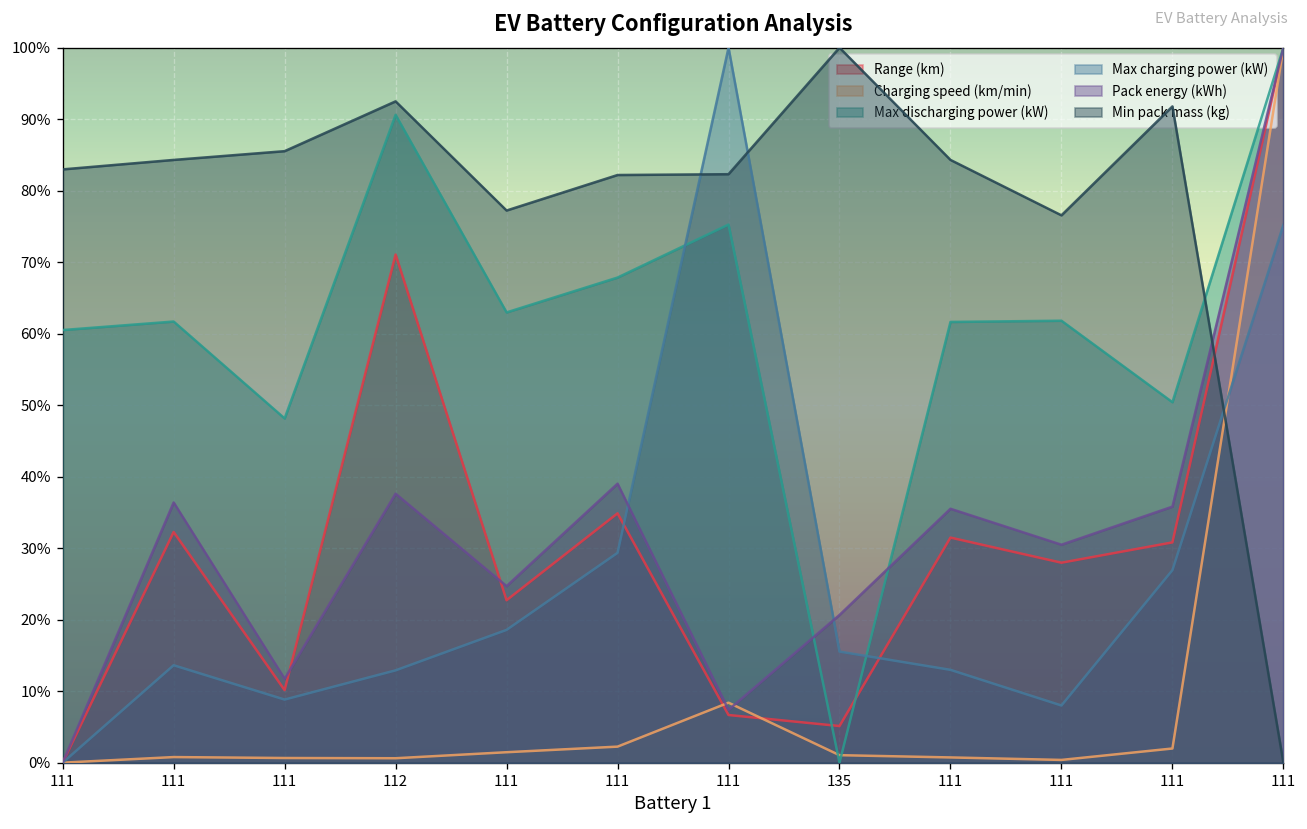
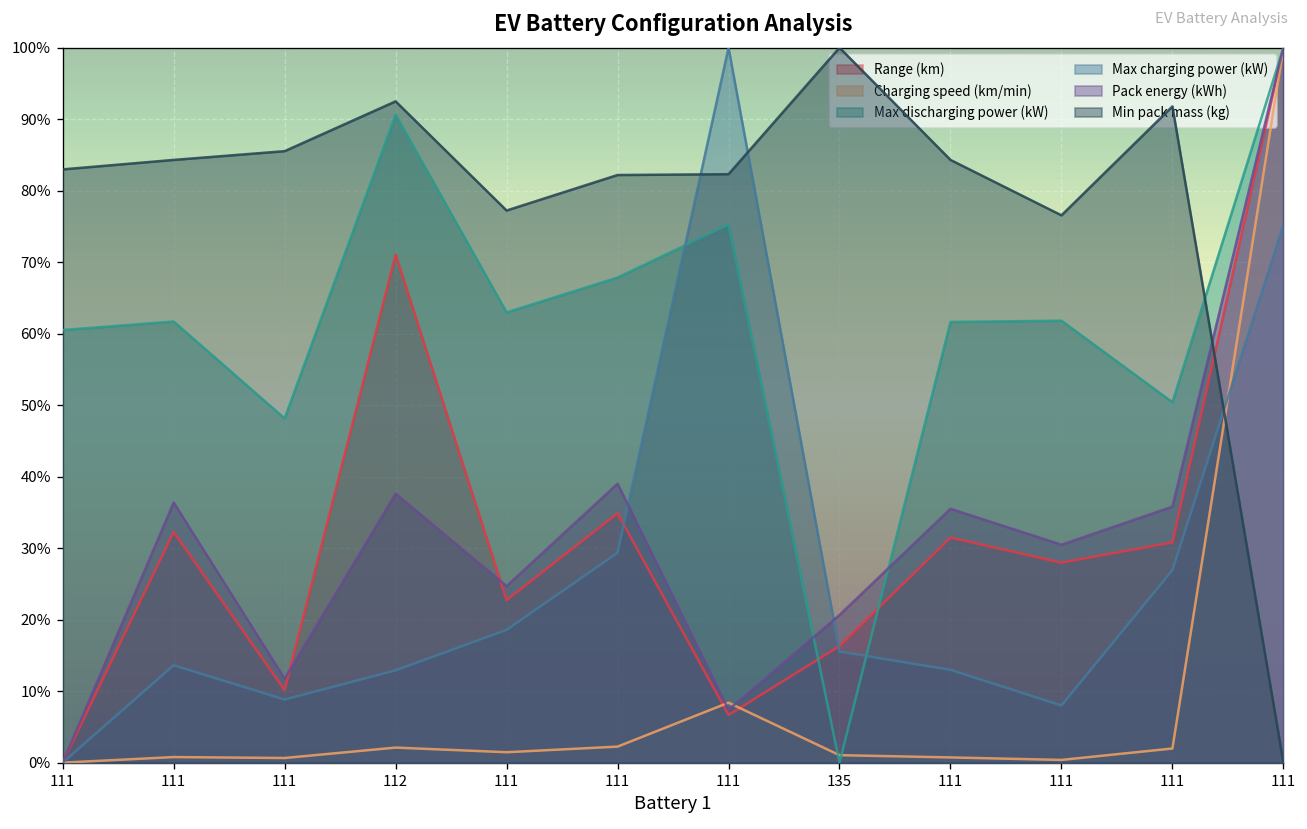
Charging speed (km/min), 112: 1% -> 2%
Range (km), 135: 5% -> 16%
